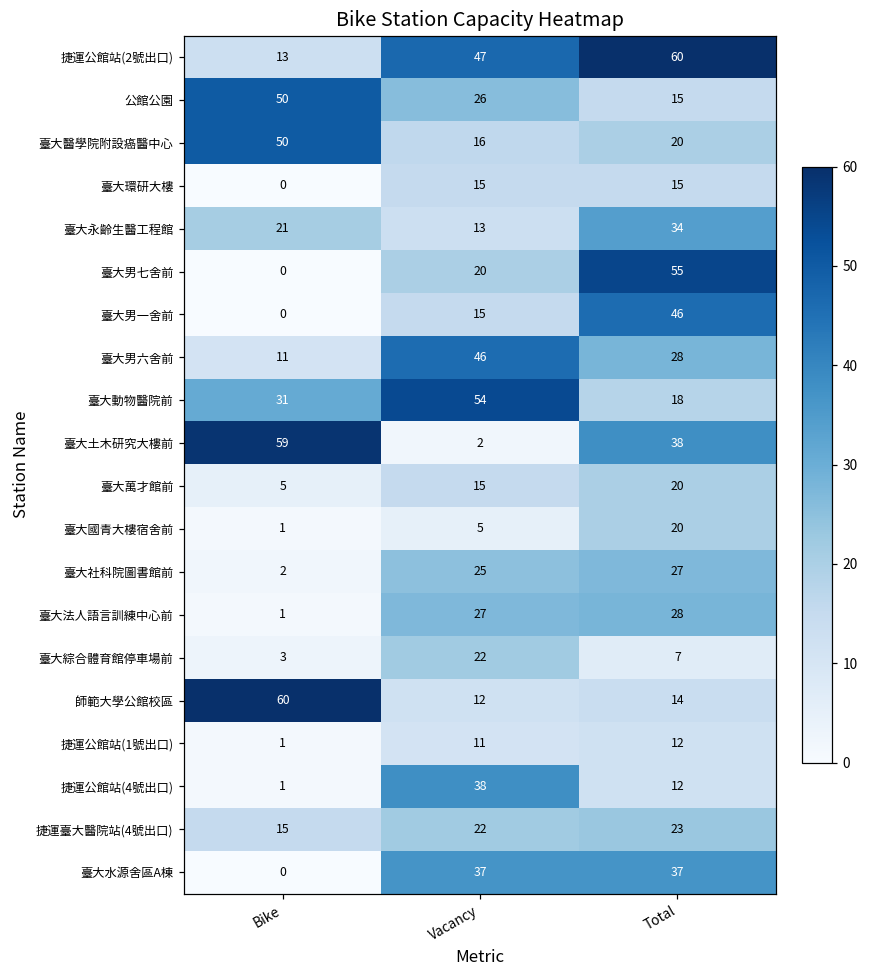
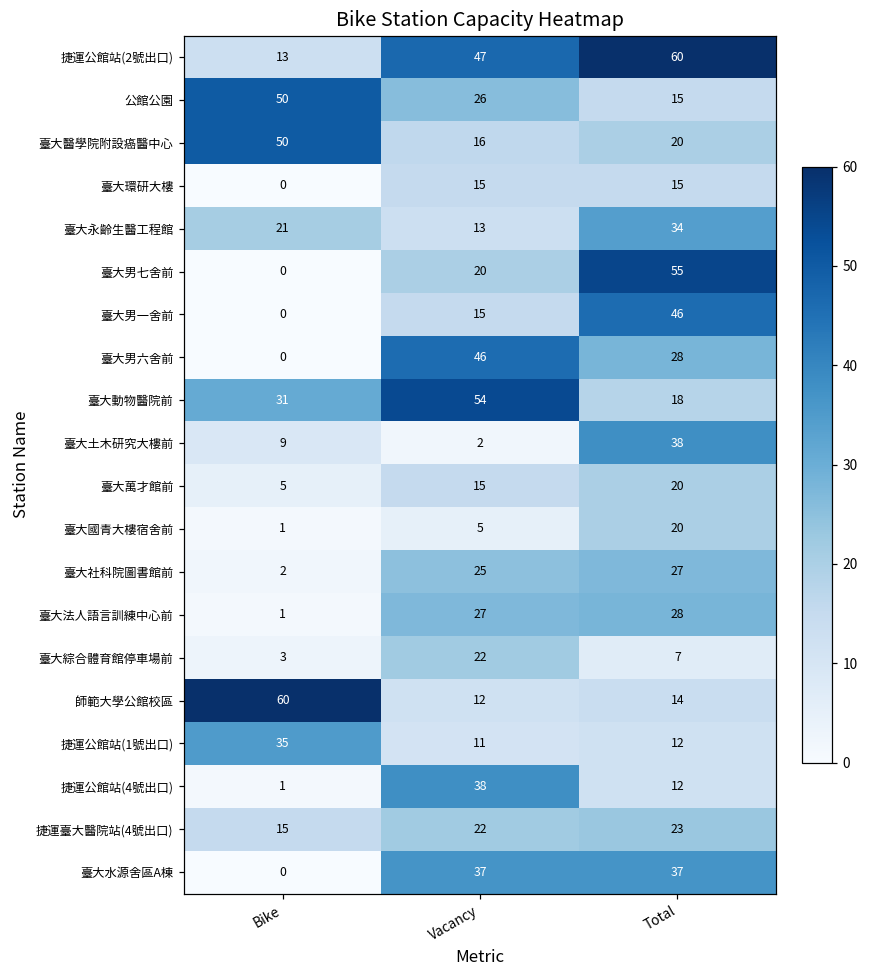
臺大男六舍前, Bike: 11 -> 0
臺大土木研究大樓前, Bike: 59 -> 9
捷運公館站(1號出口), Bike: 1 -> 35
